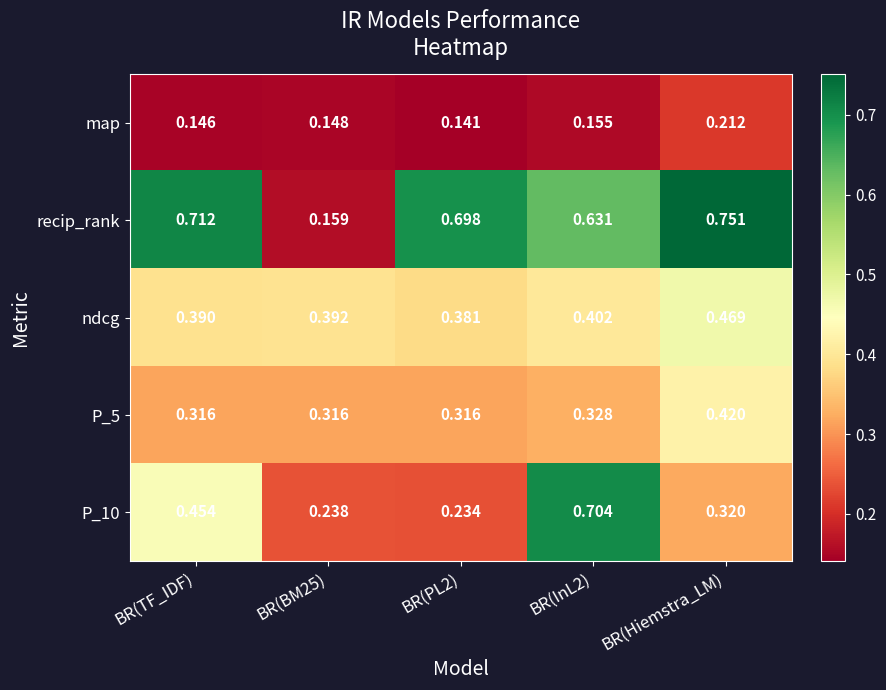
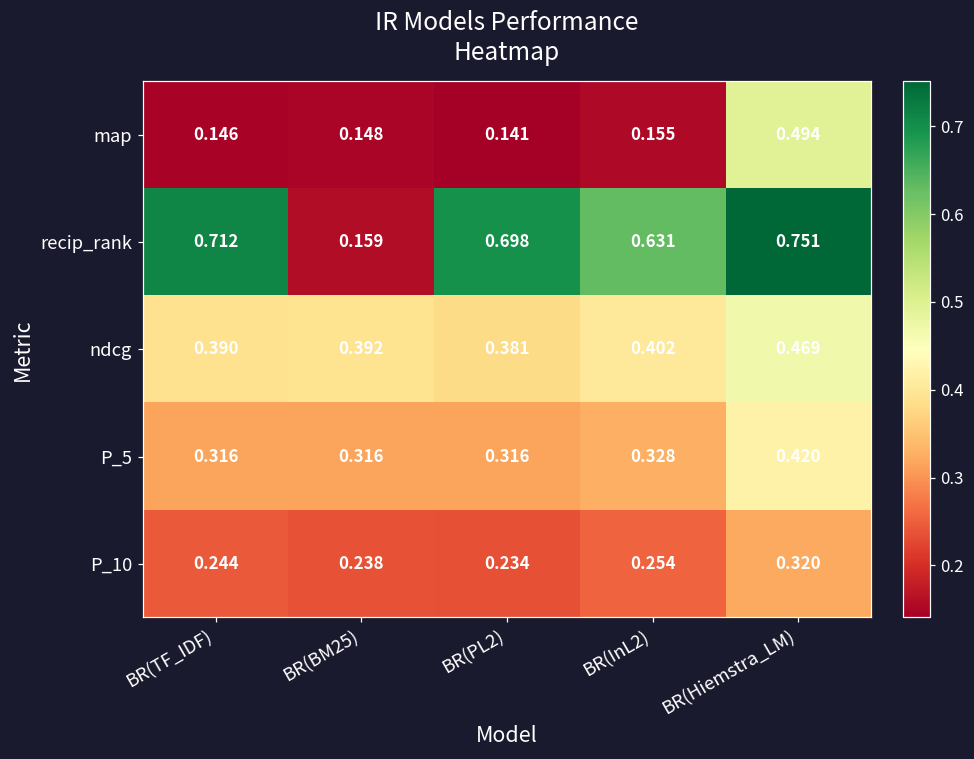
map, BR(Hiemstra_LM): 0.212 -> 0.494
P_10, BR(TF_IDF): 0.454 -> 0.244
P_10, BR(InL2): 0.704 -> 0.254
